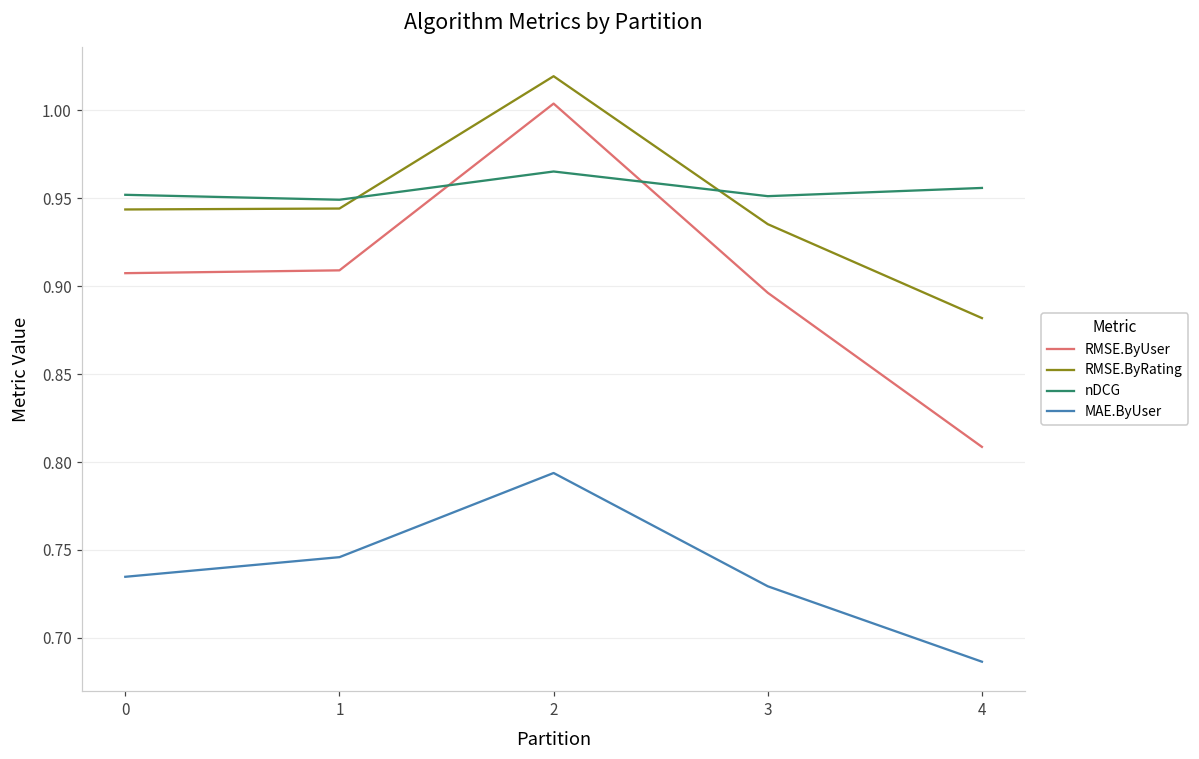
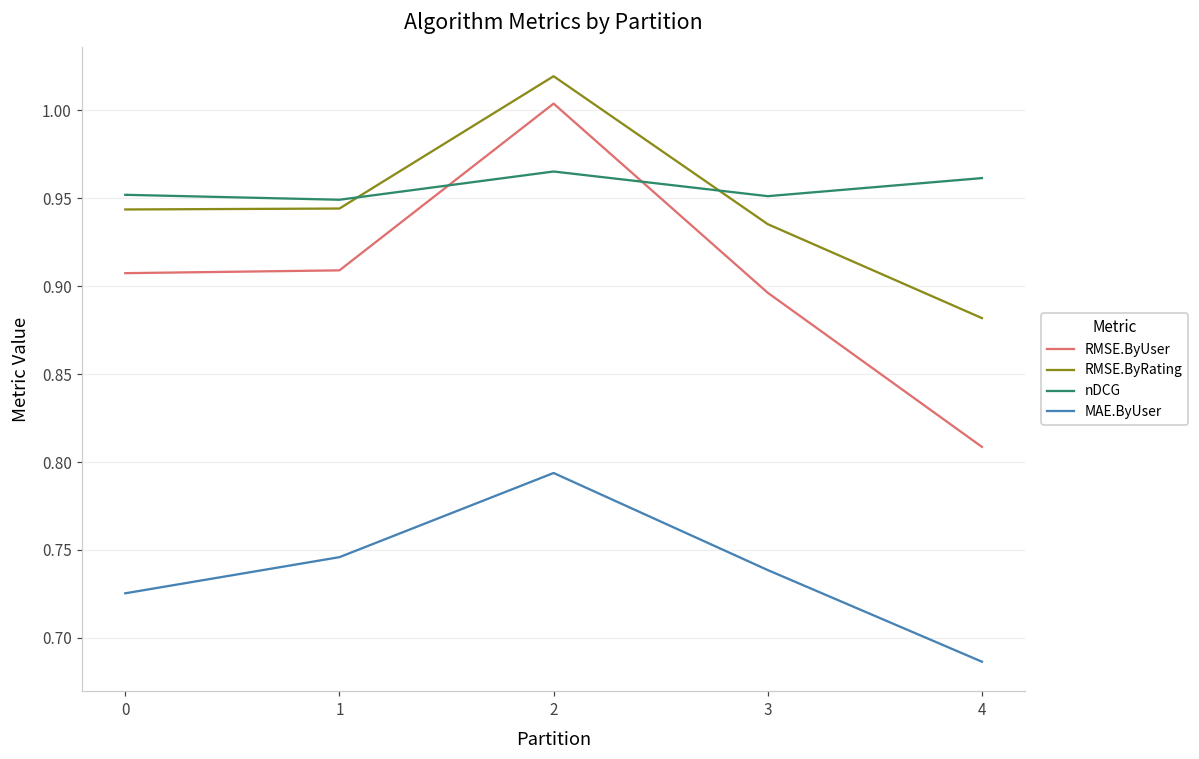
MAE.ByUser, 0: 0.735 -> 0.725
MAE.ByUser, 3: 0.729 -> 0.739
nDCG, 4: 0.956 -> 0.962
